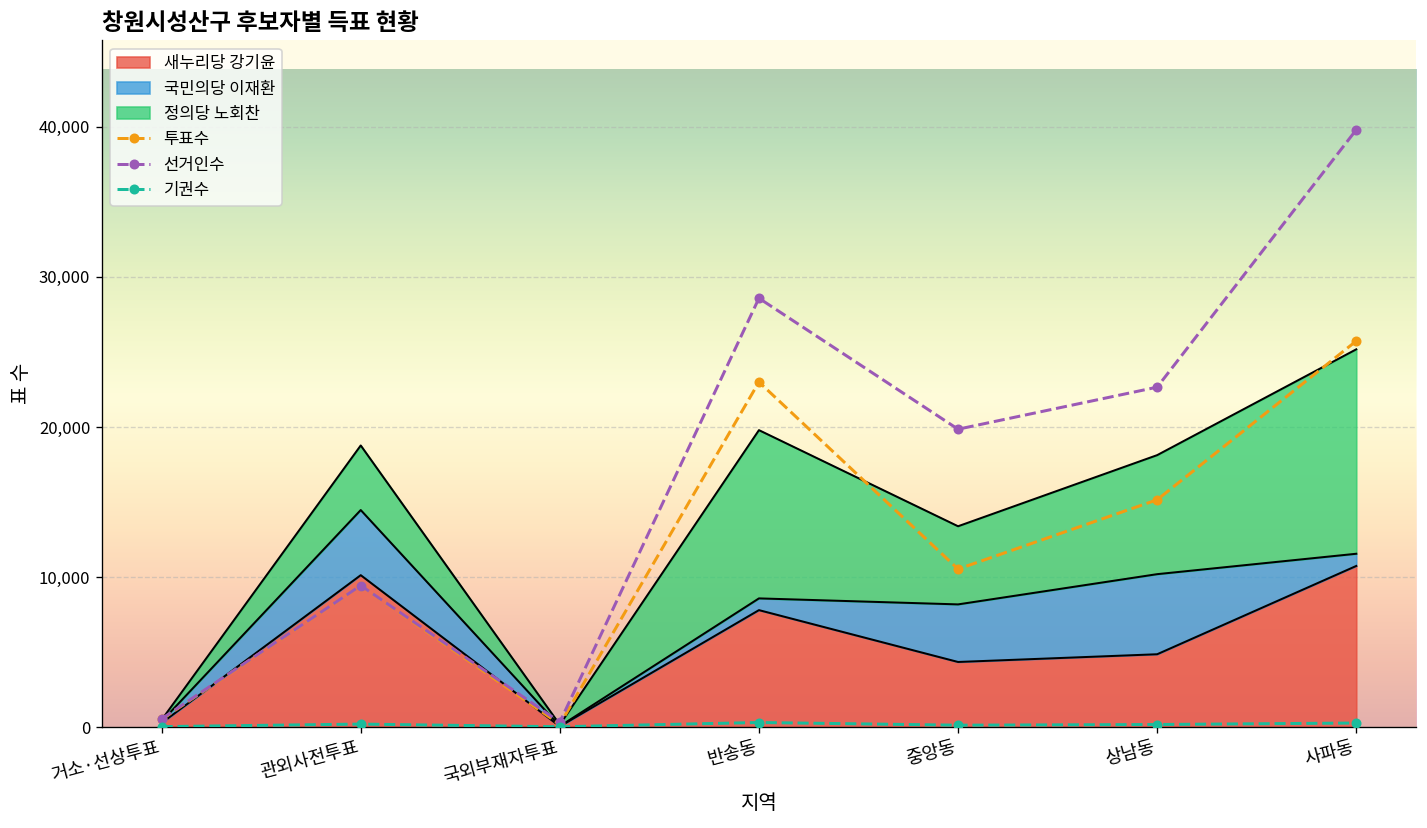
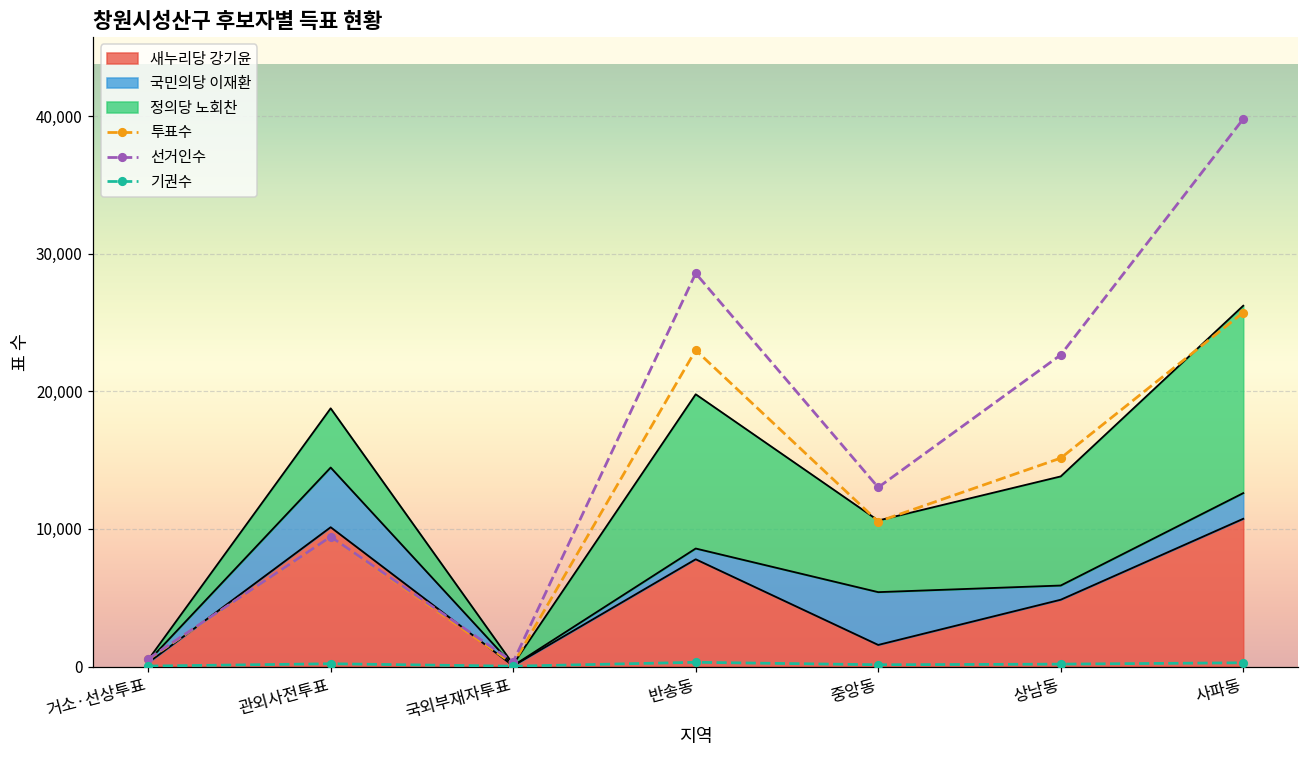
새누리당 강기윤, 중앙동: 4,300 -> 1,600
선거인수, 중앙동: 19,900 -> 13,000
국민의당 이재환, 상남동: 5,300 -> 1,000
국민의당 이재환, 사파동: 800 -> 1,900
